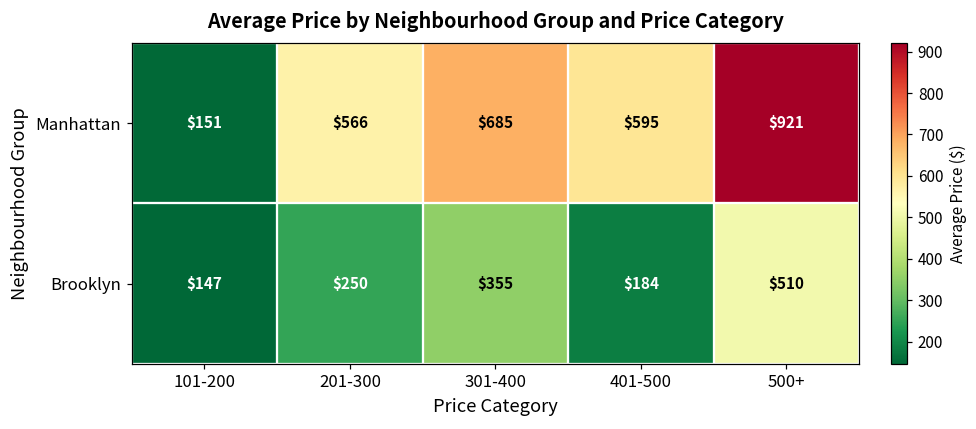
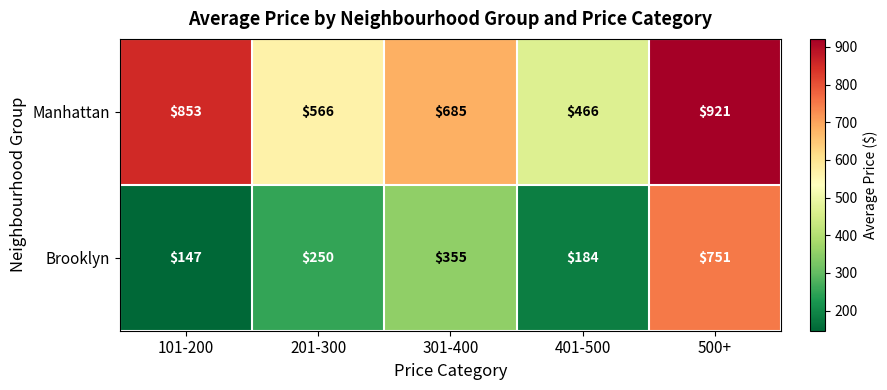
Manhattan, 101-200: $151 -> $853
Manhattan, 401-500: $595 -> $466
Brooklyn, 500+: $510 -> $751
